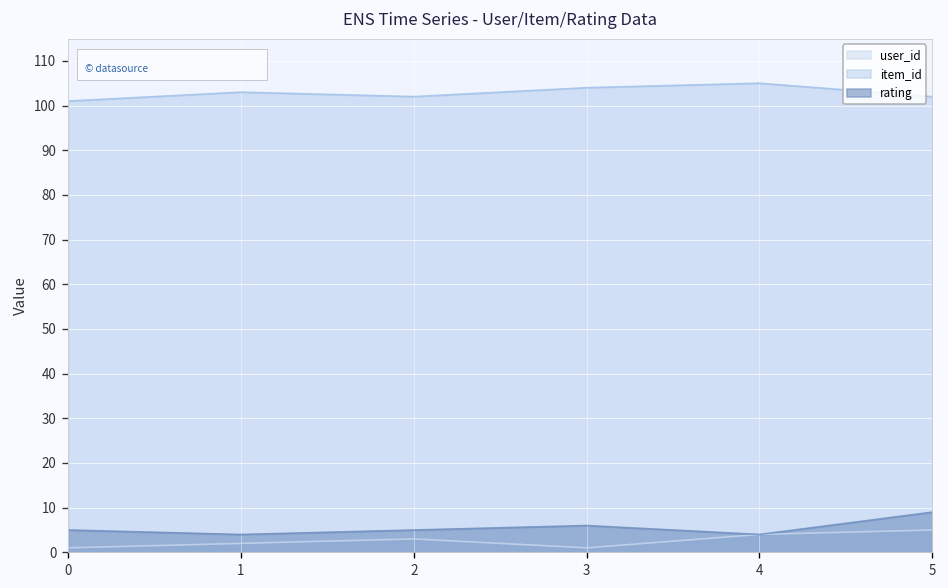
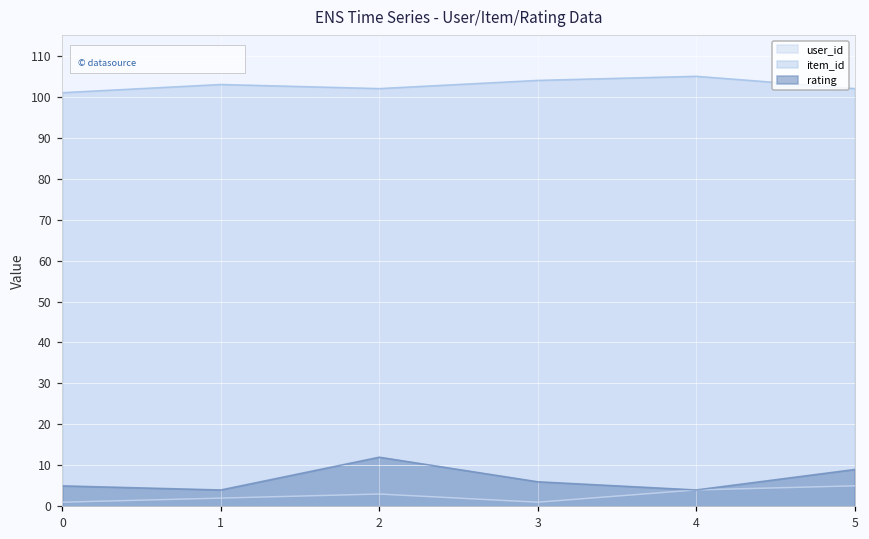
rating, 2: 5 -> 12
